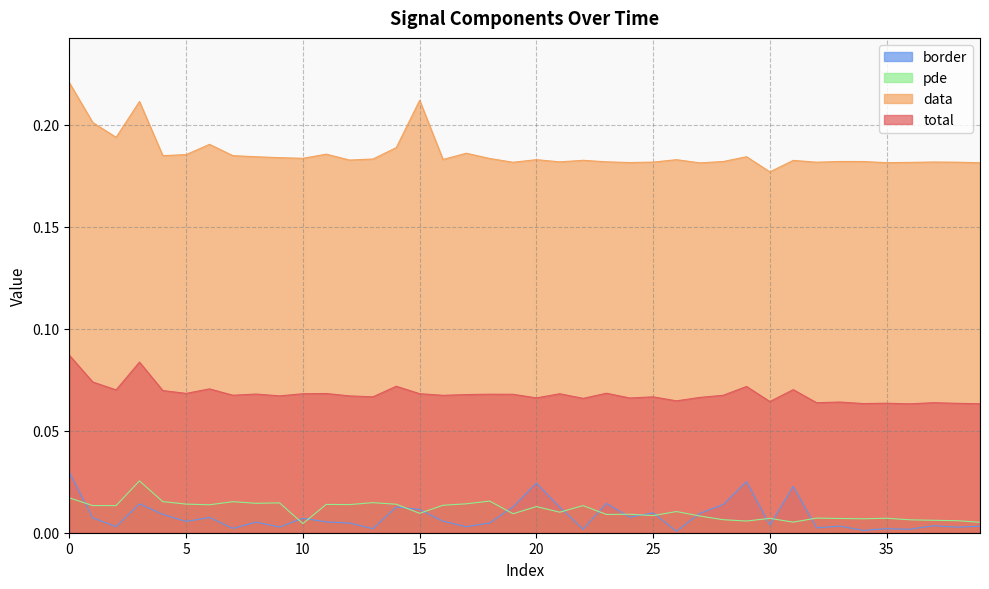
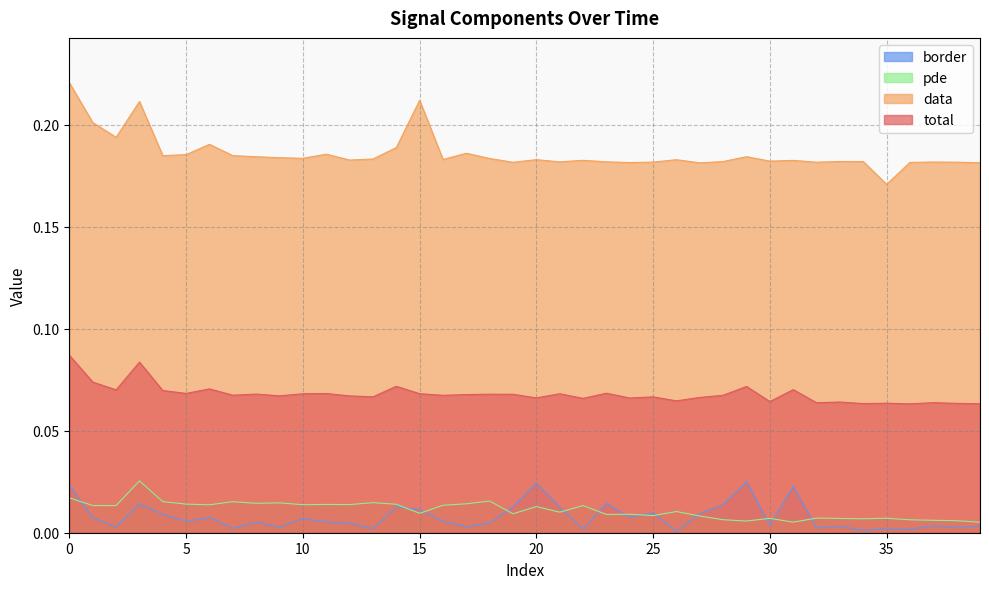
border, 0: 0.030 -> 0.023
pde, 10: 0.004 -> 0.014
data, 30: 0.177 -> 0.182
data, 35: 0.181 -> 0.171
